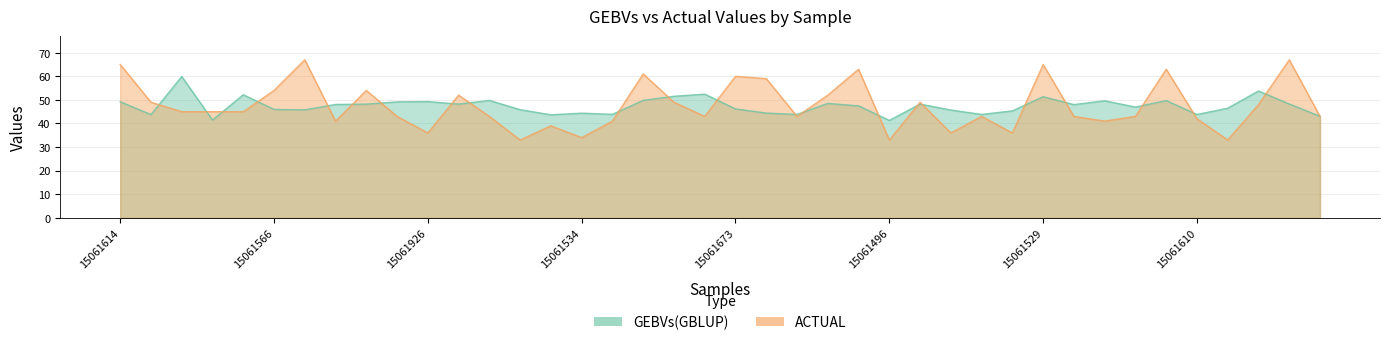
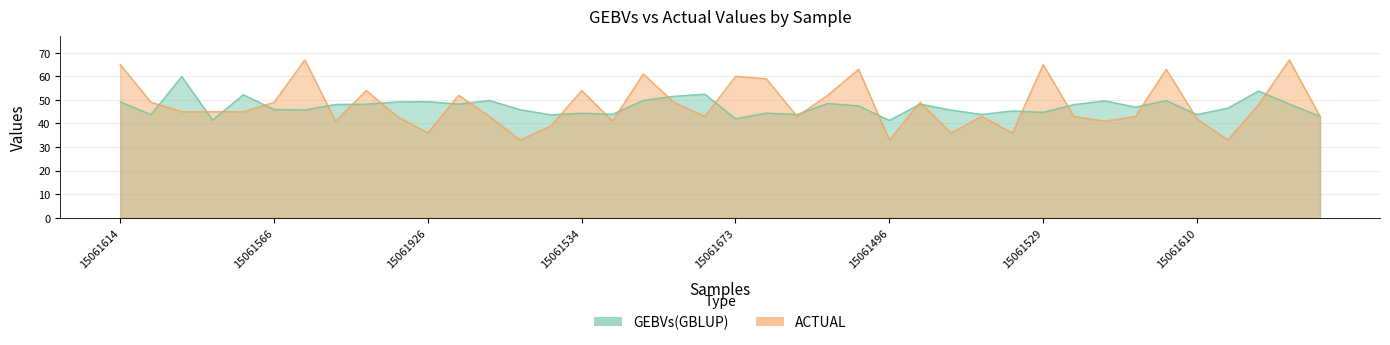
ACTUAL, 15061566: 54 -> 49
ACTUAL, 15061534: 34 -> 54
GEBVs(GBLUP), 15061673: 46 -> 42
GEBVs(GBLUP), 15061529: 51 -> 45
